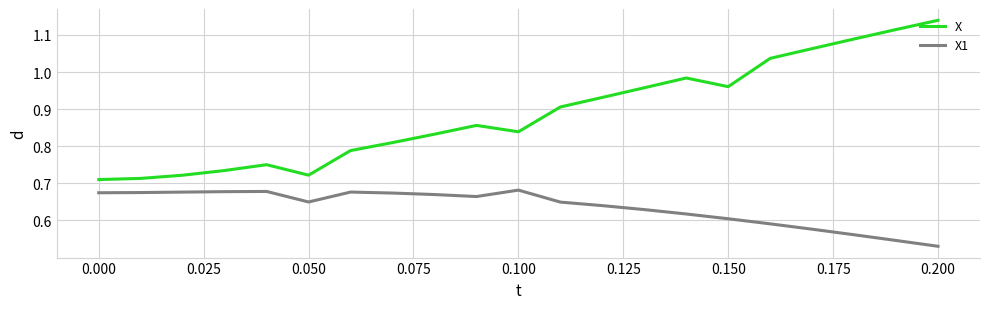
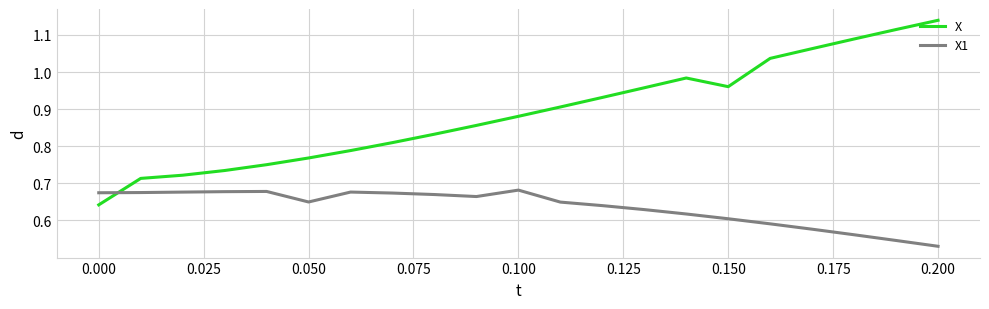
X, 0.000: 0.71 -> 0.64
X, 0.050: 0.72 -> 0.77
X, 0.100: 0.84 -> 0.88
